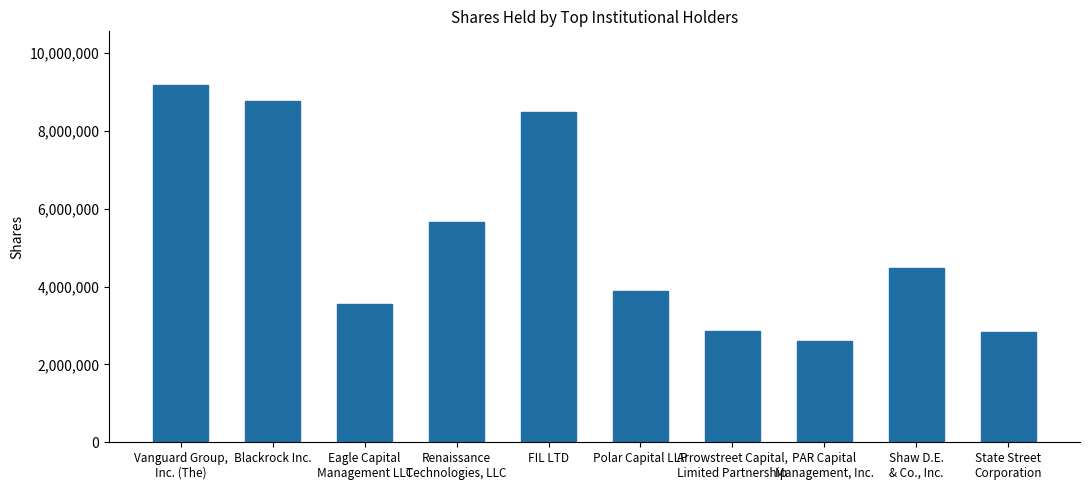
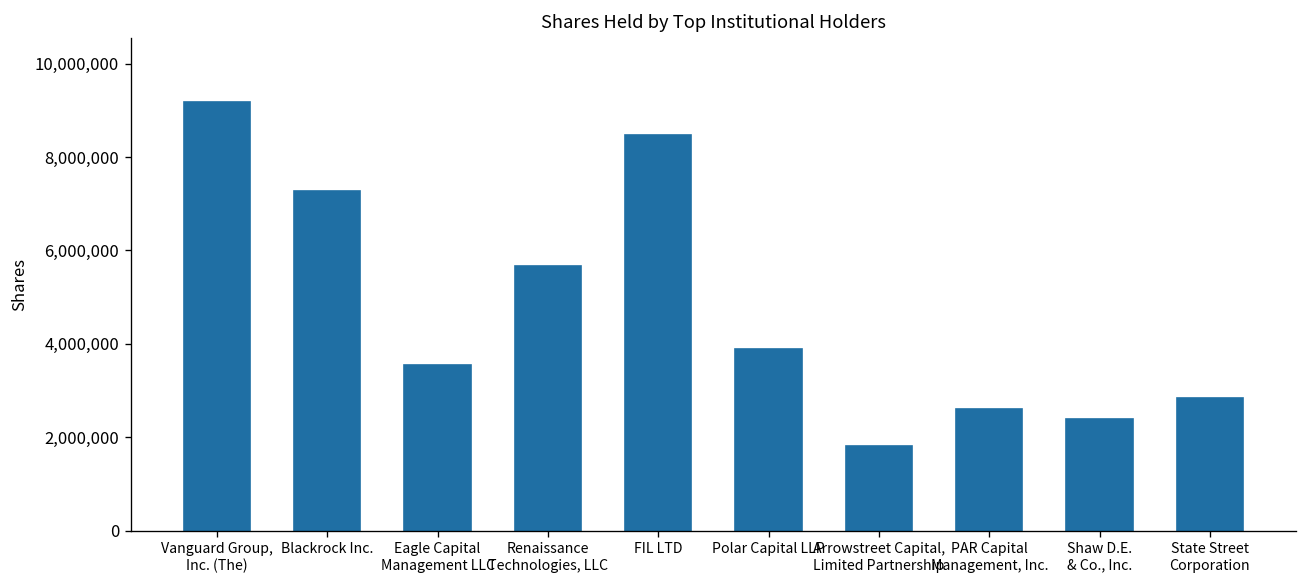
Blackrock Inc.: 8,800,000 -> 7,300,000
Arrowstreet Capital, Limited Partnership: 2,900,000 -> 1,800,000
Shaw D.E. & Co., Inc.: 4,500,000 -> 2,400,000
